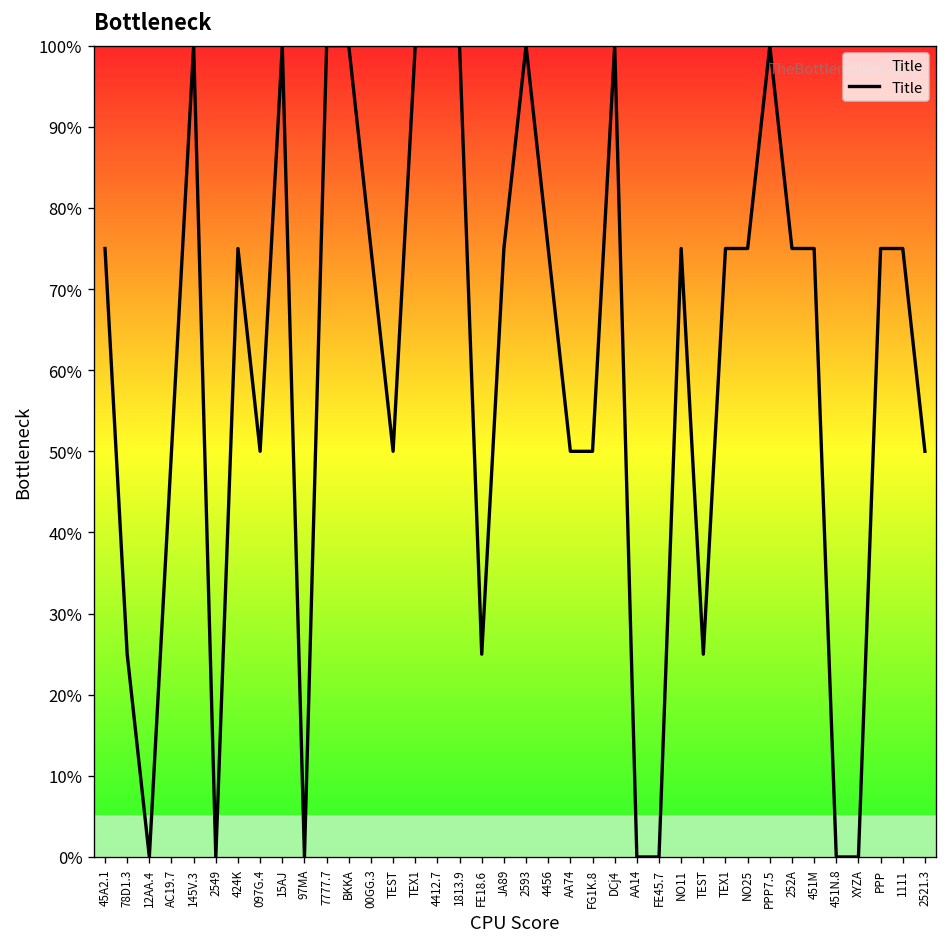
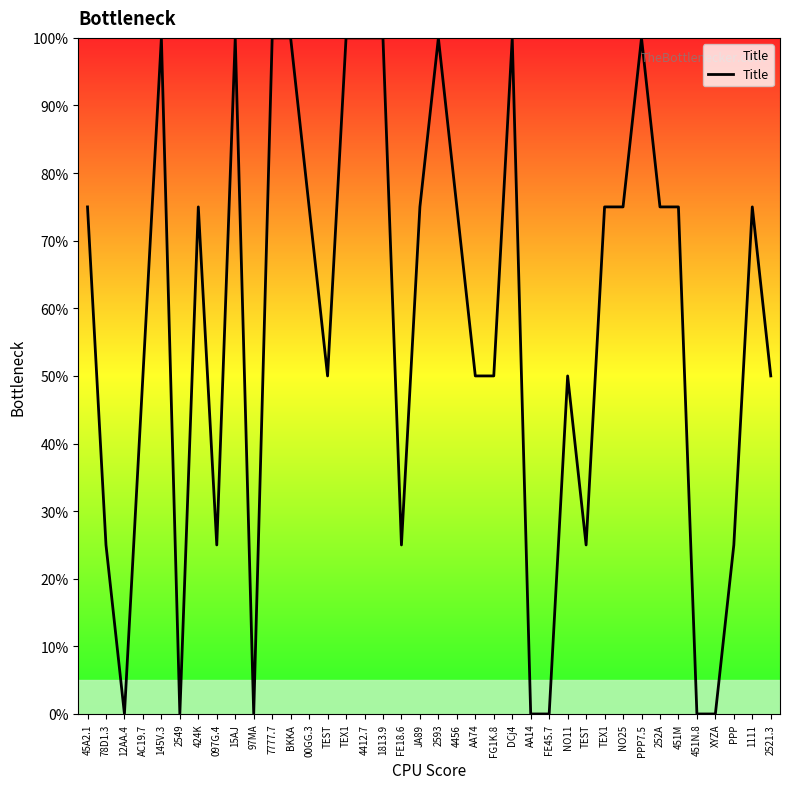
097G.4: 50% -> 25%
NO11: 75% -> 50%
PPP: 75% -> 25%
